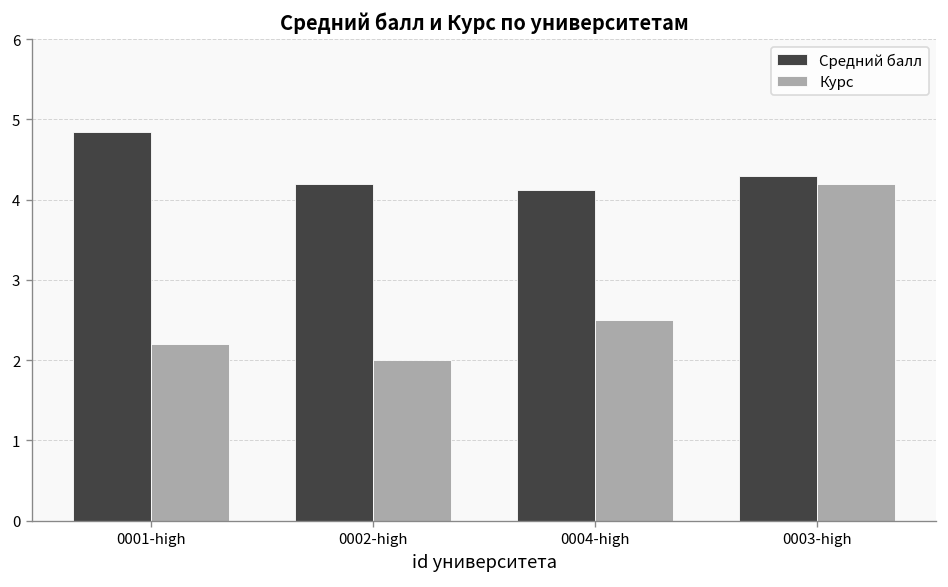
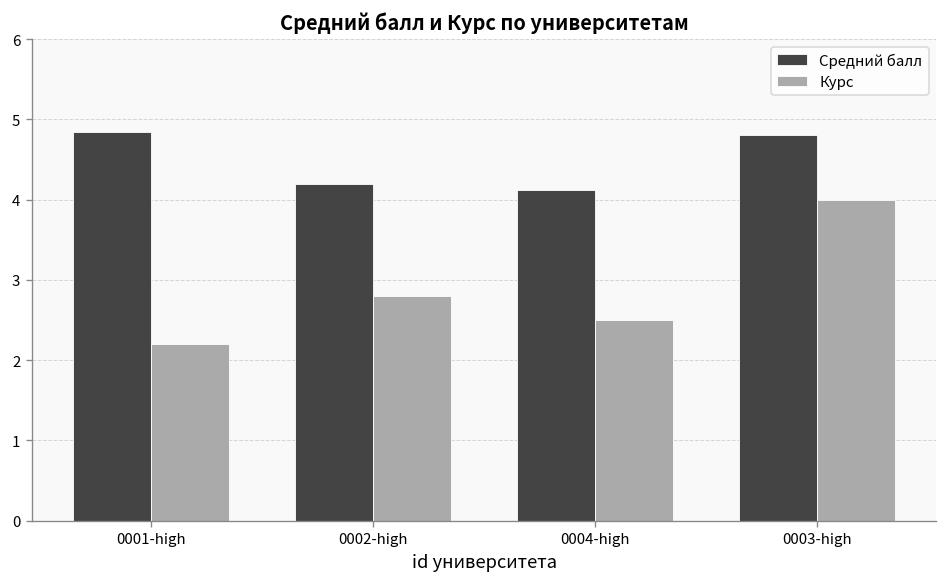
Курс, 0002-high: 2.0 -> 2.8
Средний балл, 0003-high: 4.3 -> 4.8
Курс, 0003-high: 4.2 -> 4.0
